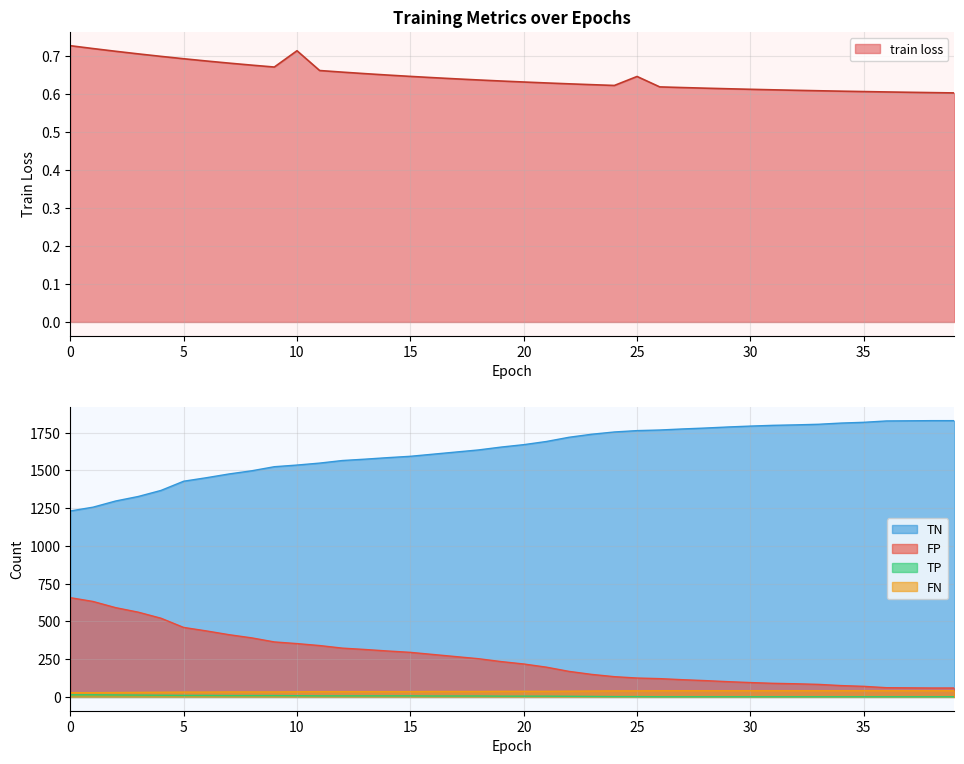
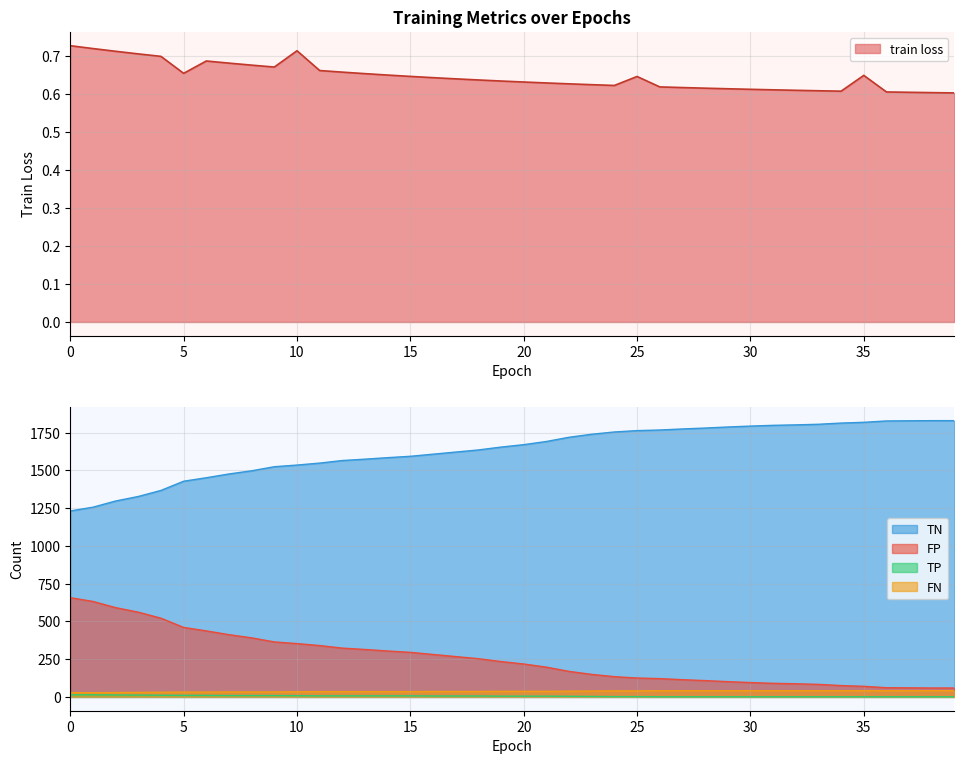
Training Metrics over Epochs, 5: 0.69 -> 0.65
Training Metrics over Epochs, 35: 0.61 -> 0.65
